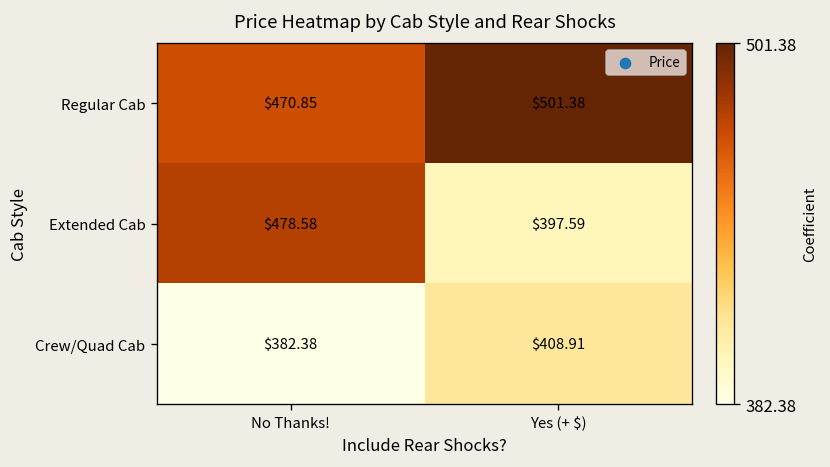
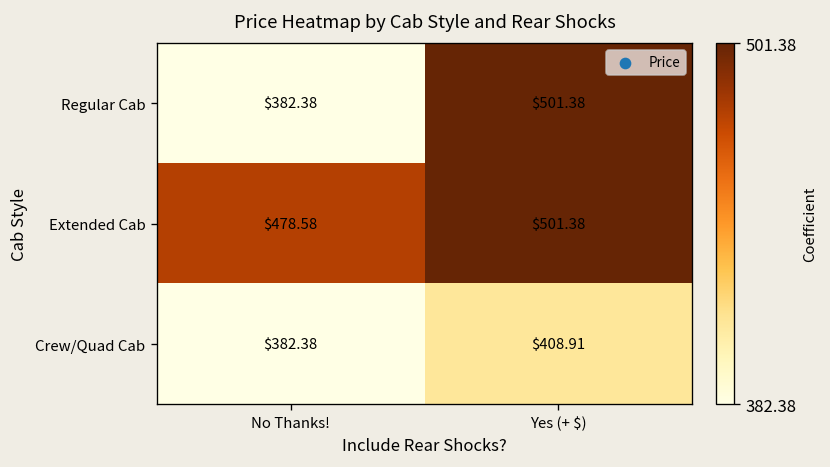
Regular Cab, No Thanks!: $470.85 -> $382.38
Extended Cab, Yes (+ $): $397.59 -> $501.38
